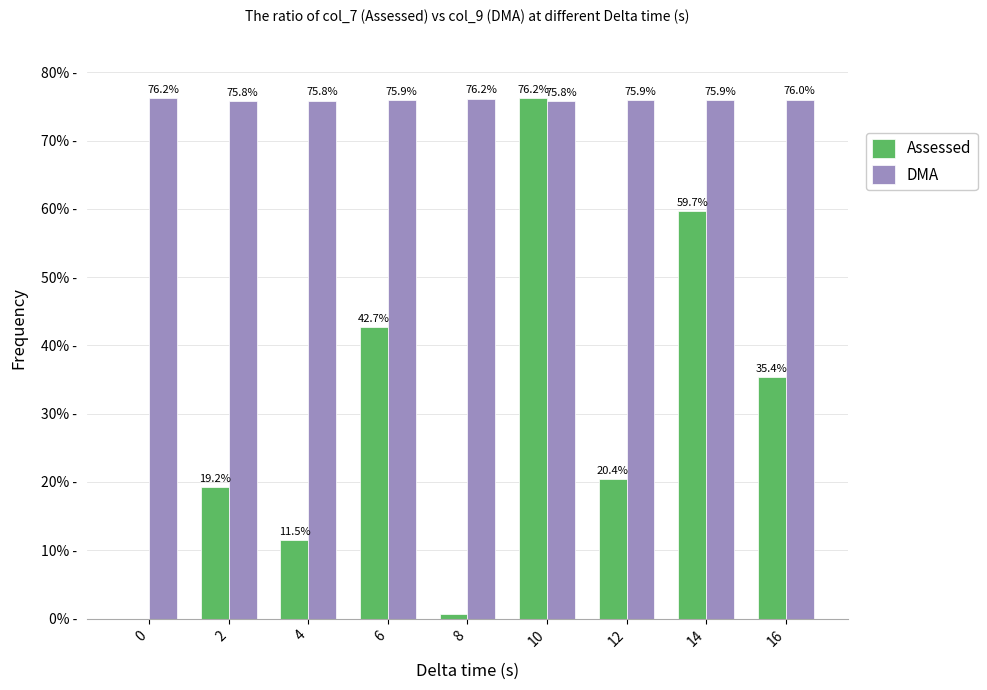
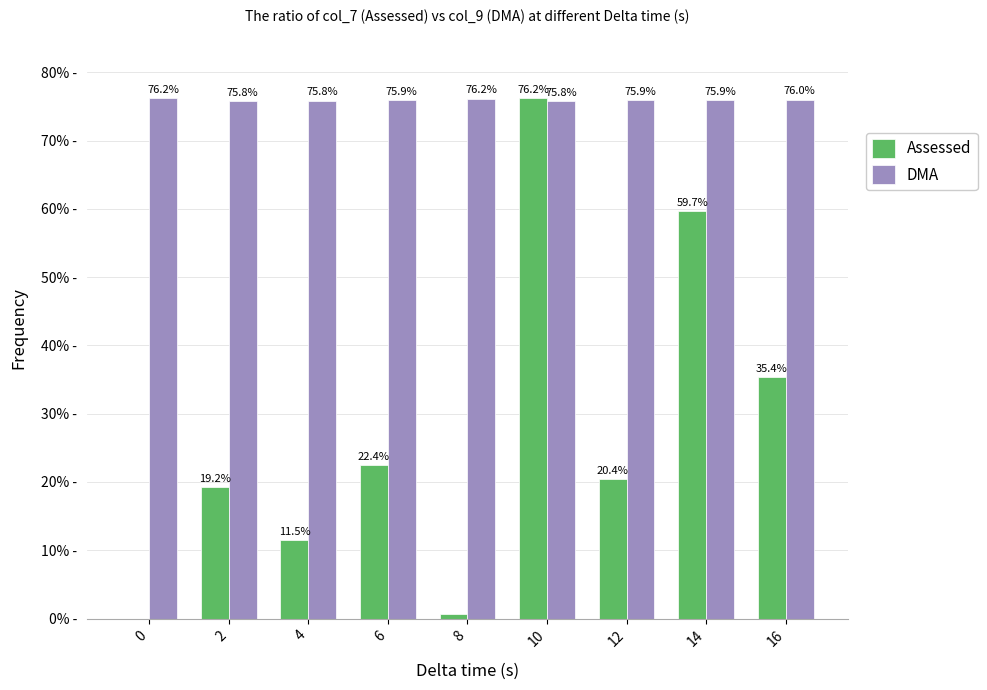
Assessed, 6: 42.7% -> 22.4%
